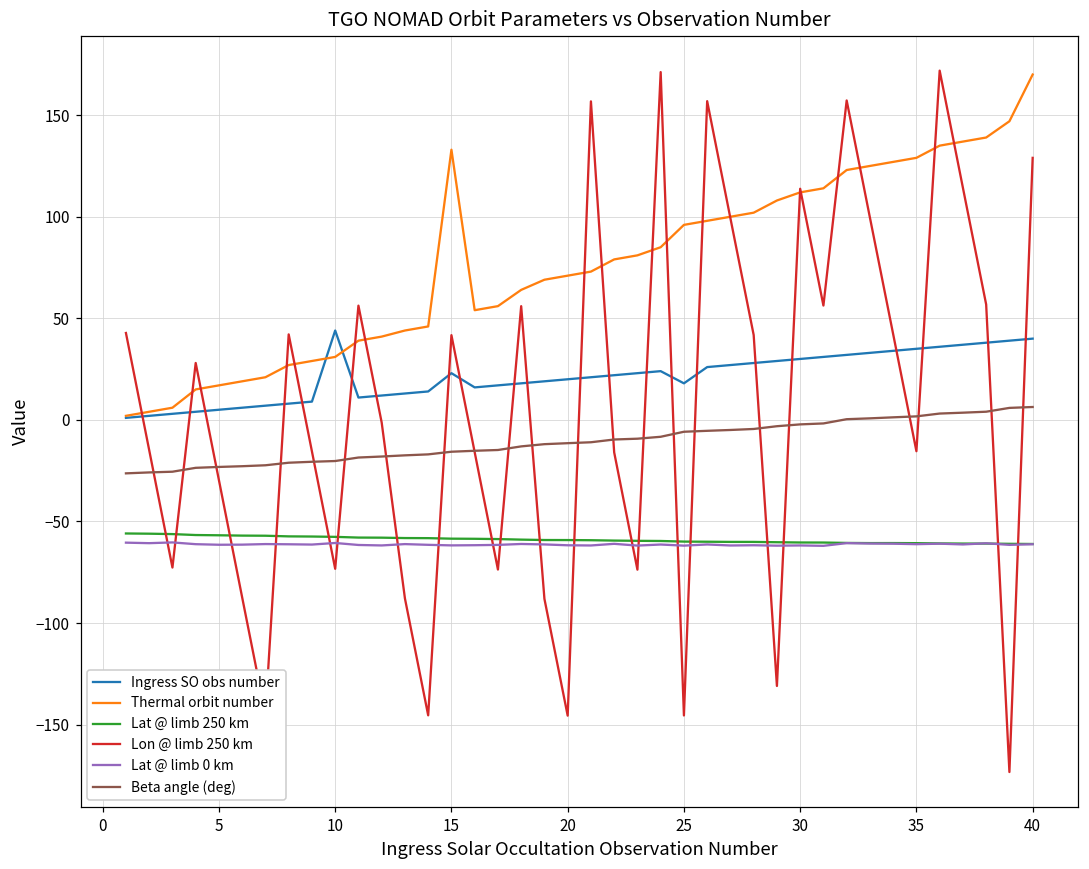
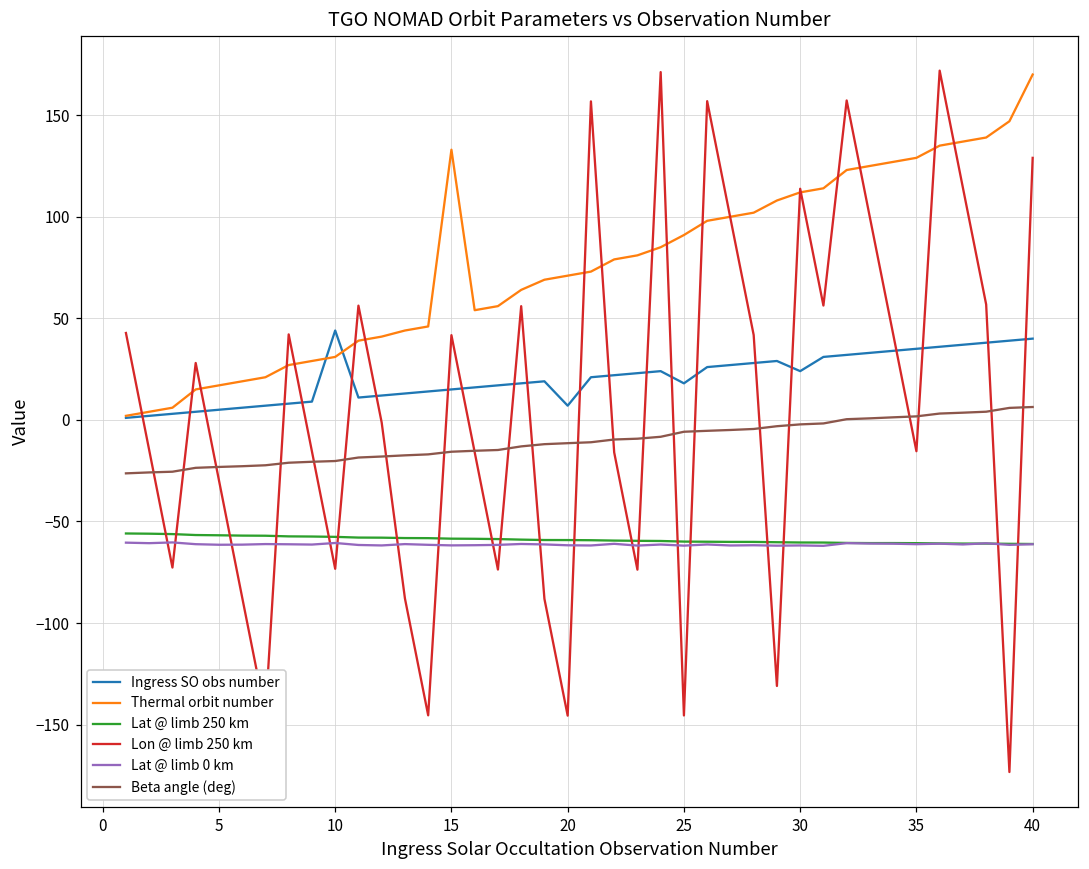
Ingress SO obs number, 15: 23 -> 15
Ingress SO obs number, 20: 20 -> 7
Thermal orbit number, 25: 96 -> 91
Ingress SO obs number, 30: 30 -> 24
